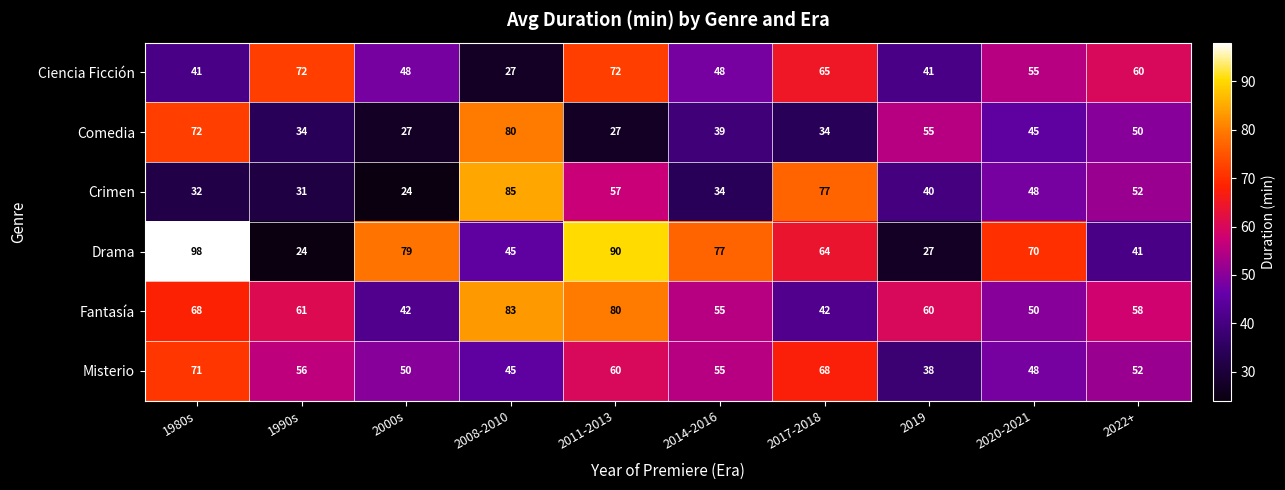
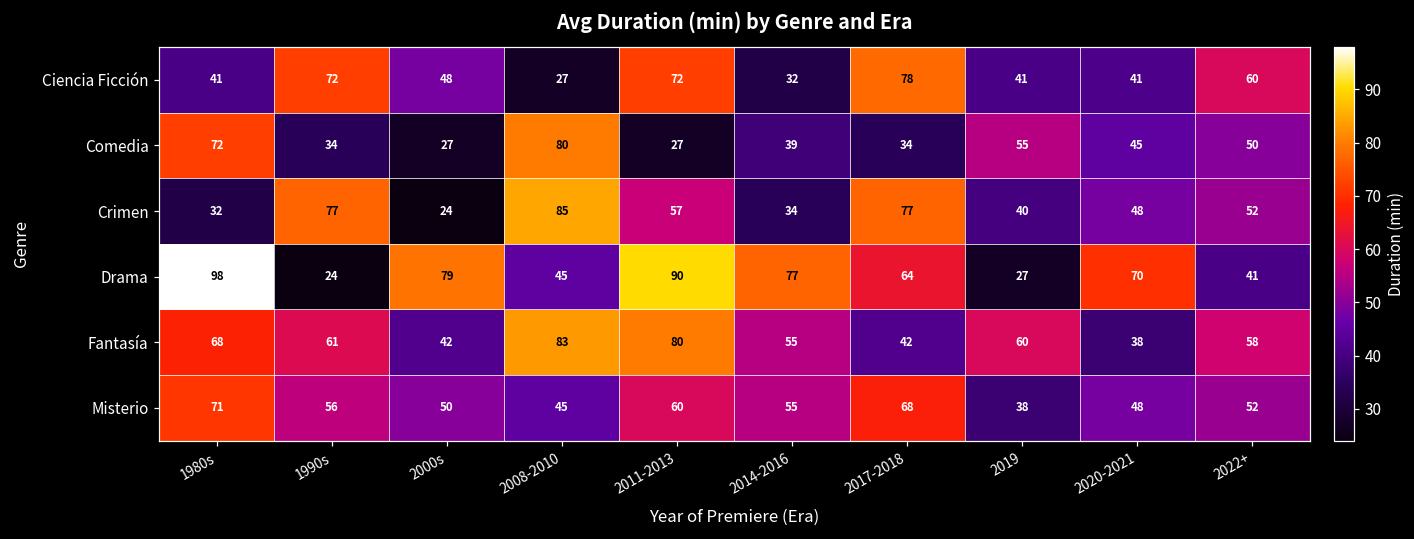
Ciencia Ficción, 2014-2016: 48 -> 32
Ciencia Ficción, 2017-2018: 65 -> 78
Ciencia Ficción, 2020-2021: 55 -> 41
Crimen, 1990s: 31 -> 77
Fantasía, 2020-2021: 50 -> 38
